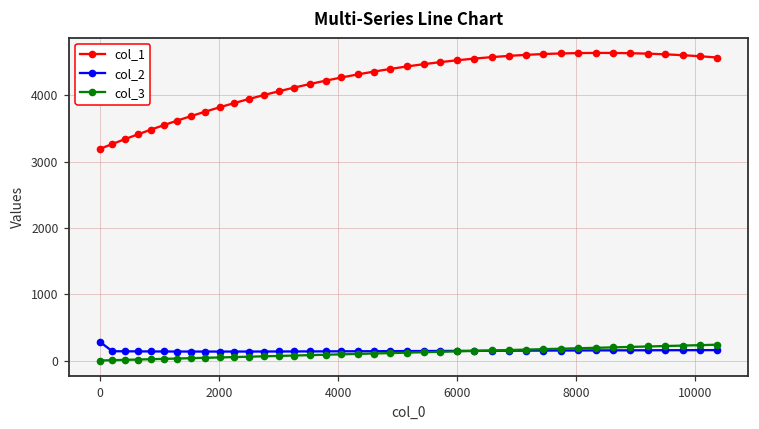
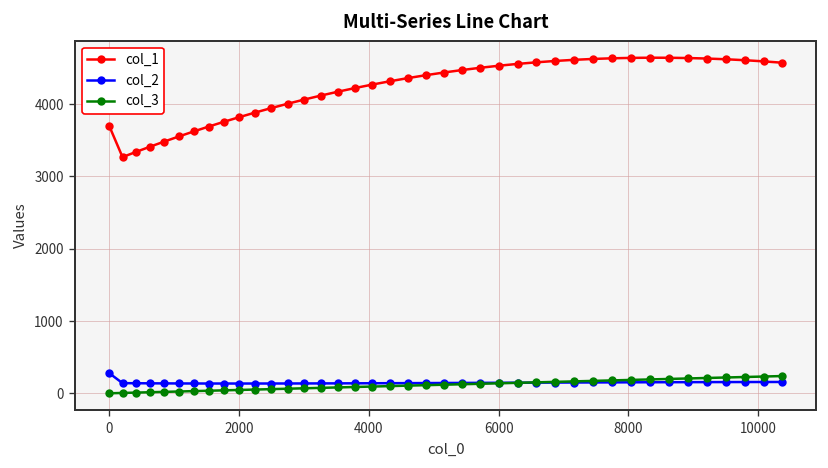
col_1, 0: 3200 -> 3700
